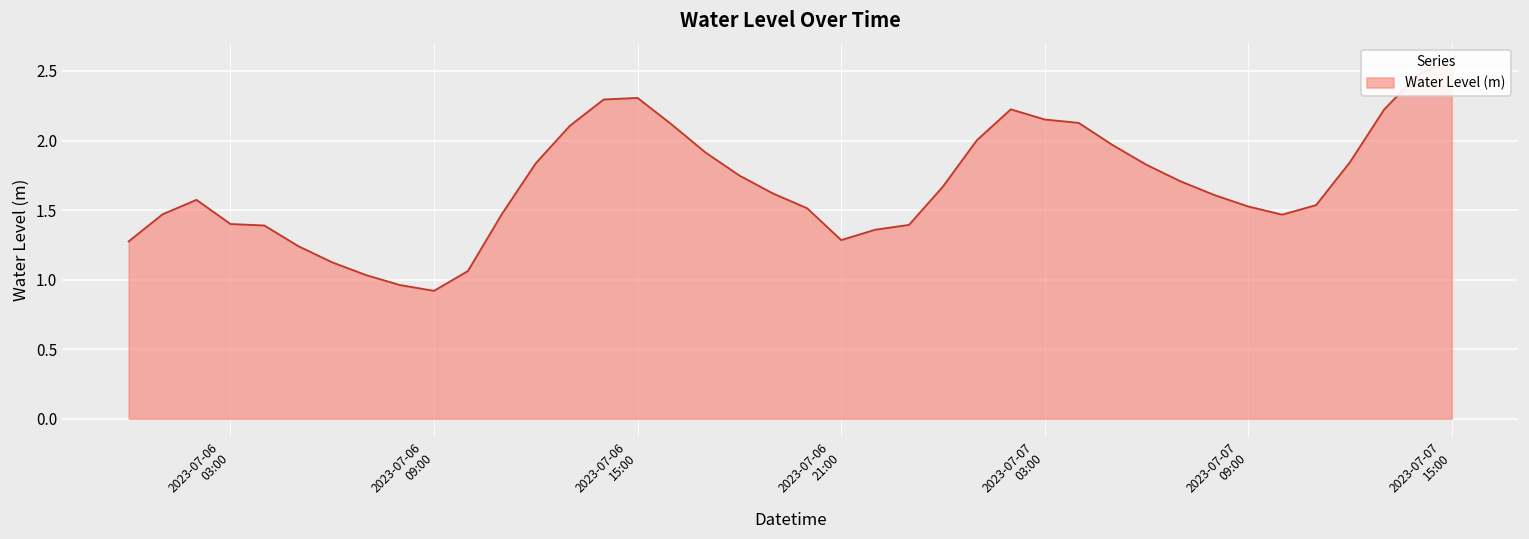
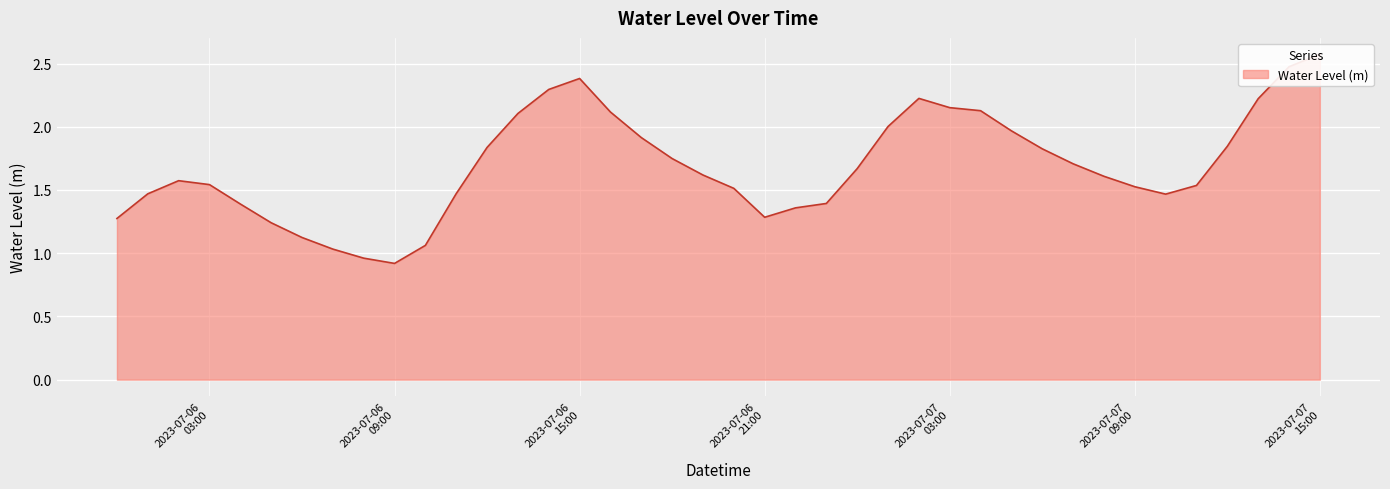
2023-07-06 03:00: 1.40 -> 1.54
2023-07-06 15:00: 2.31 -> 2.38
